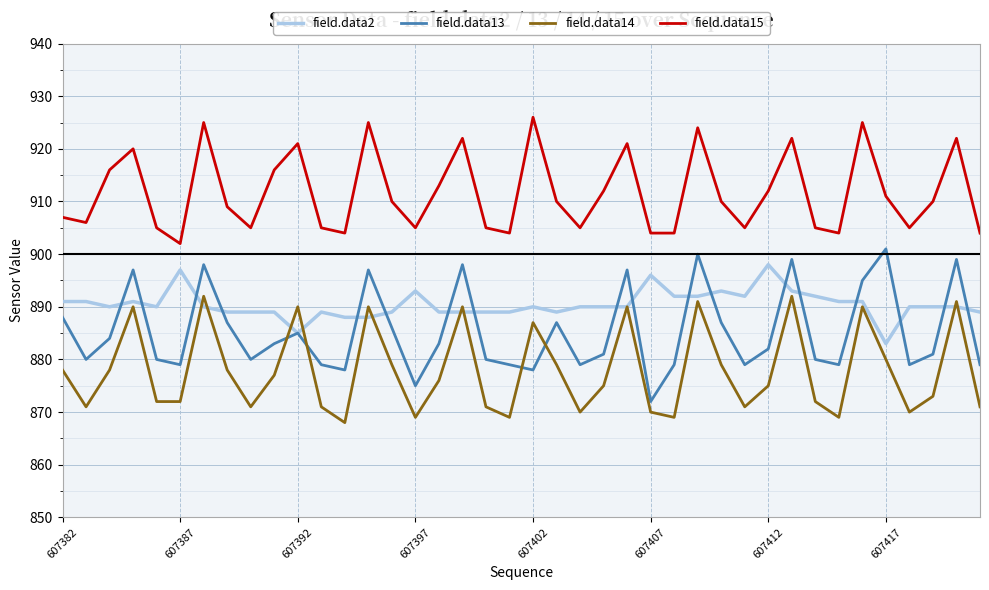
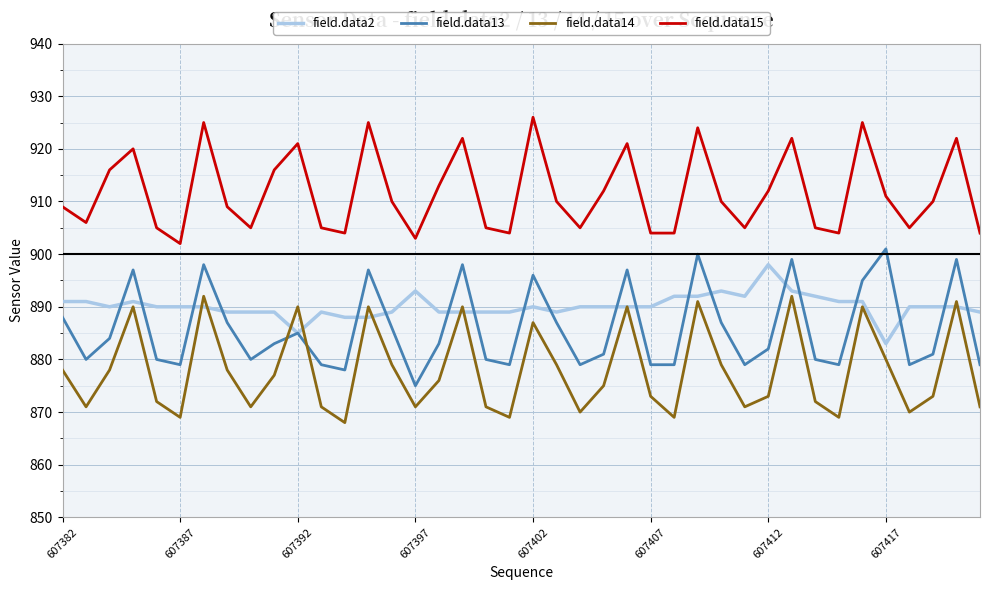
field.data15, 607382: 907 -> 909
field.data2, 607387: 897 -> 890
field.data14, 607387: 872 -> 869
field.data14, 607397: 869 -> 871
field.data15, 607397: 905 -> 903
field.data13, 607402: 878 -> 896
field.data2, 607407: 896 -> 890
field.data13, 607407: 872 -> 879
field.data14, 607407: 870 -> 873
field.data14, 607412: 875 -> 873
